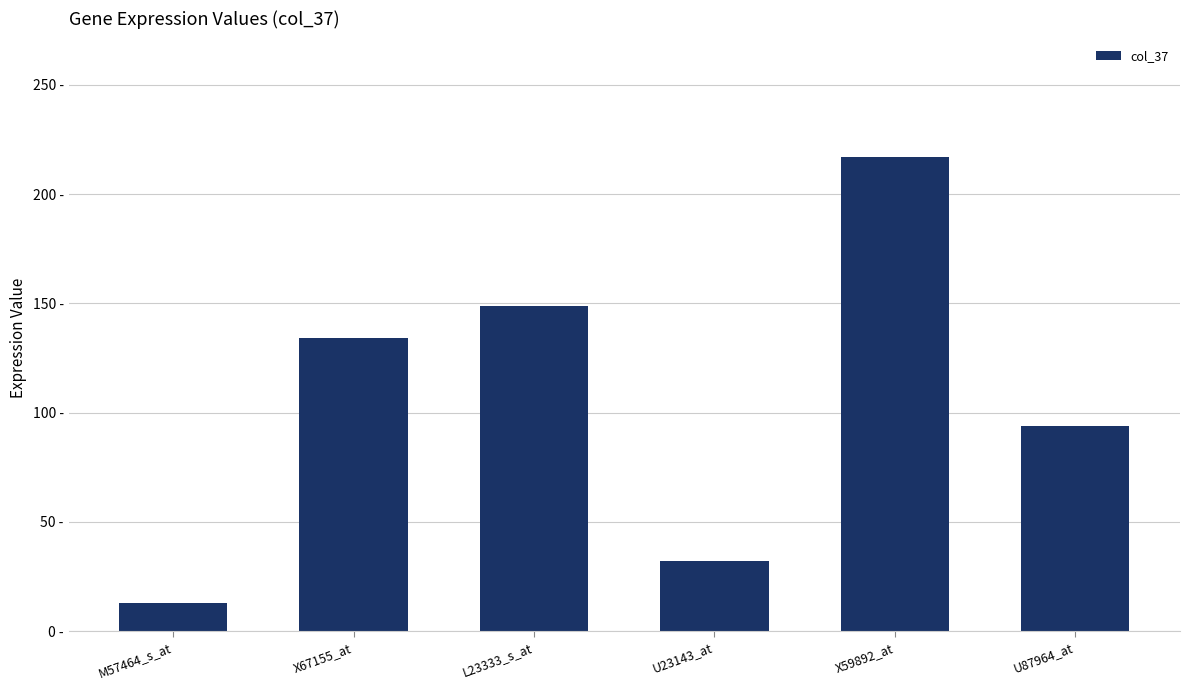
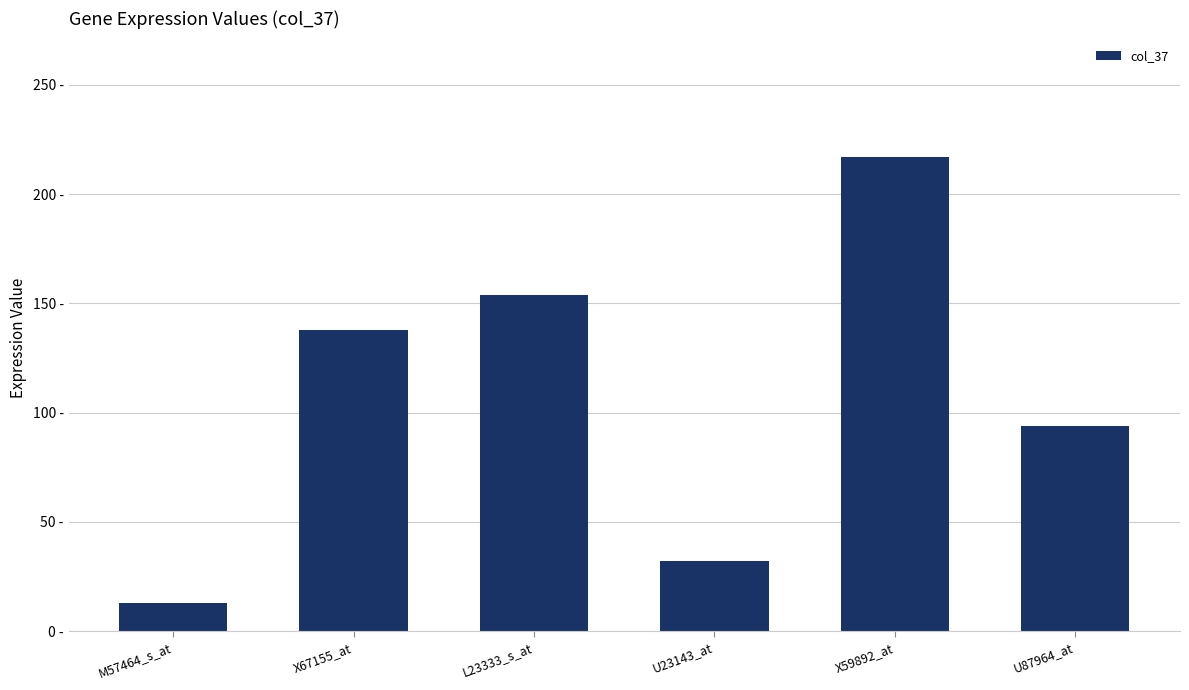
X67155_at: 134 - -> 138 -
L23333_s_at: 149 - -> 154 -
